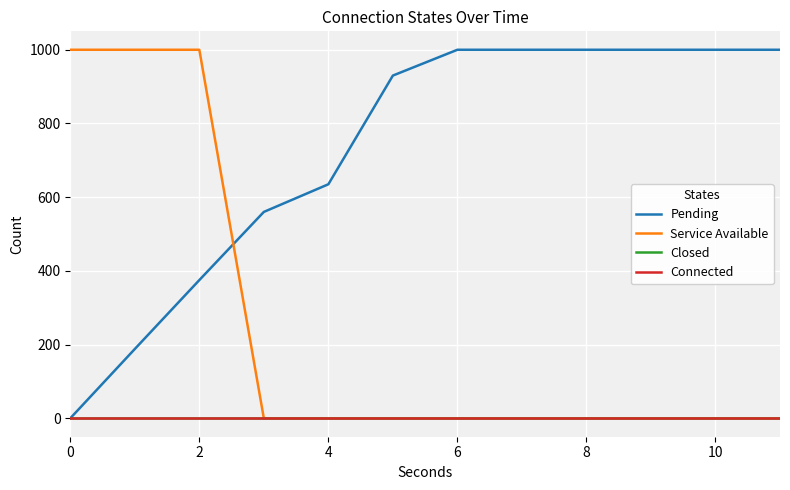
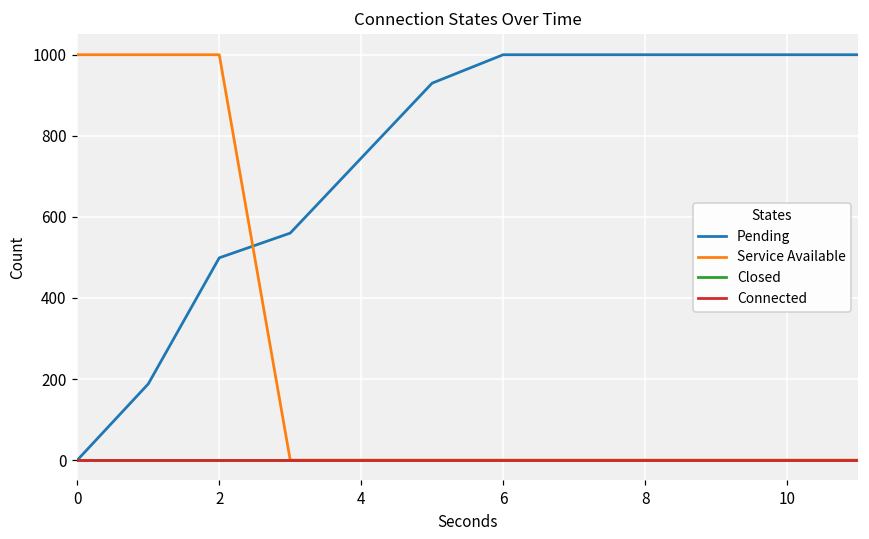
Pending, 2: 380 -> 500
Pending, 4: 640 -> 750
